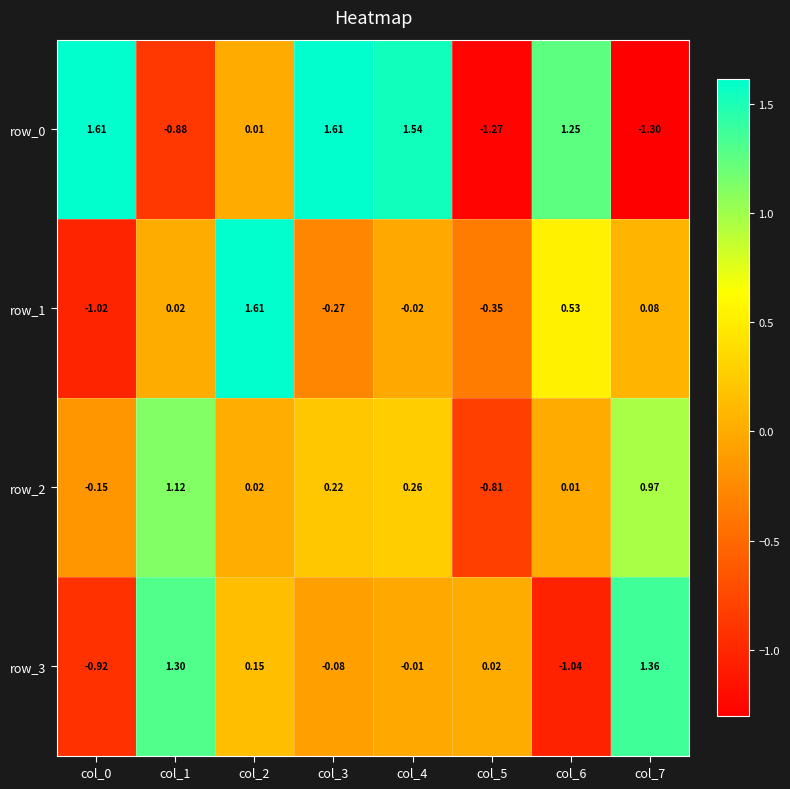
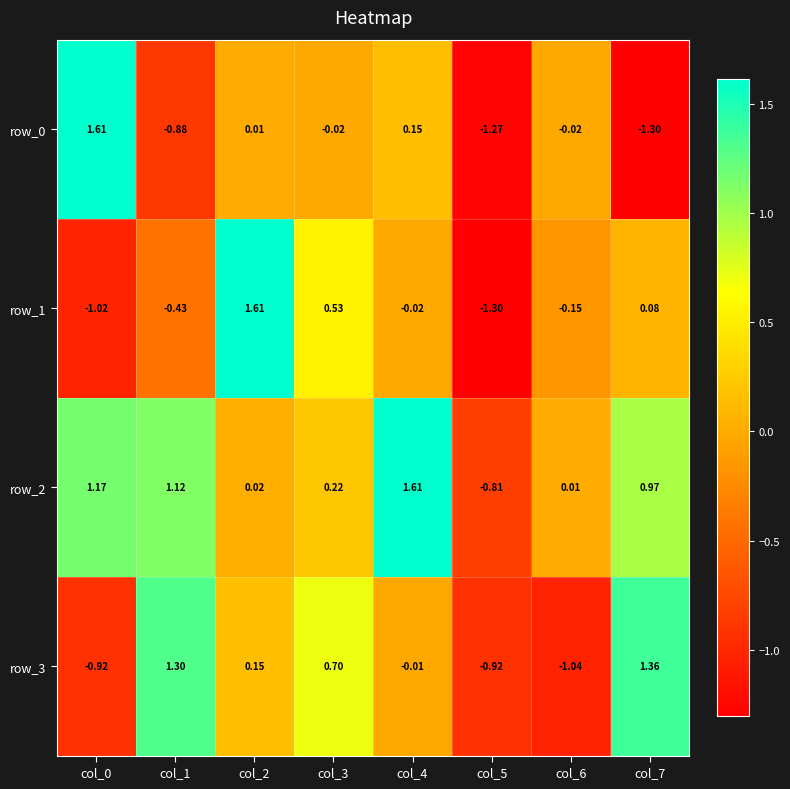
row_0, col_3: 1.61 -> -0.02
row_0, col_4: 1.54 -> 0.15
row_0, col_6: 1.25 -> -0.02
row_1, col_1: 0.02 -> -0.43
row_1, col_3: -0.27 -> 0.53
row_1, col_5: -0.35 -> -1.30
row_1, col_6: 0.53 -> -0.15
row_2, col_0: -0.15 -> 1.17
row_2, col_4: 0.26 -> 1.61
row_3, col_3: -0.08 -> 0.70
row_3, col_5: 0.02 -> -0.92
